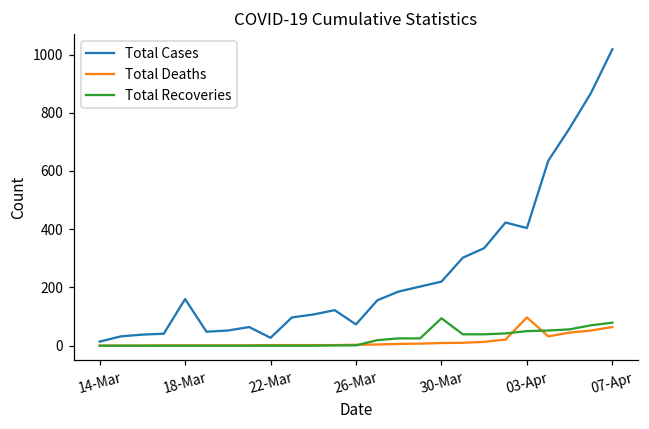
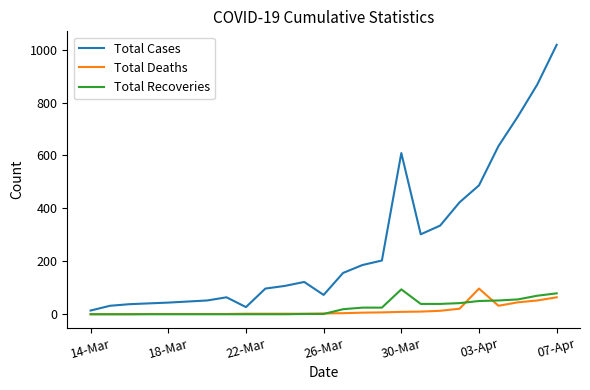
Total Cases, 18-Mar: 160 -> 40
Total Cases, 30-Mar: 220 -> 610
Total Cases, 03-Apr: 400 -> 490
